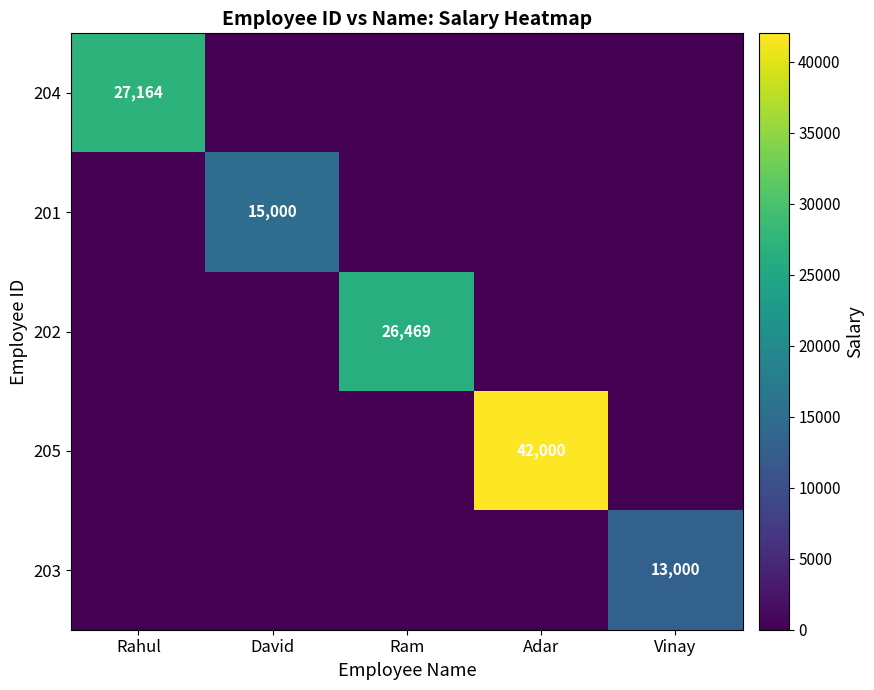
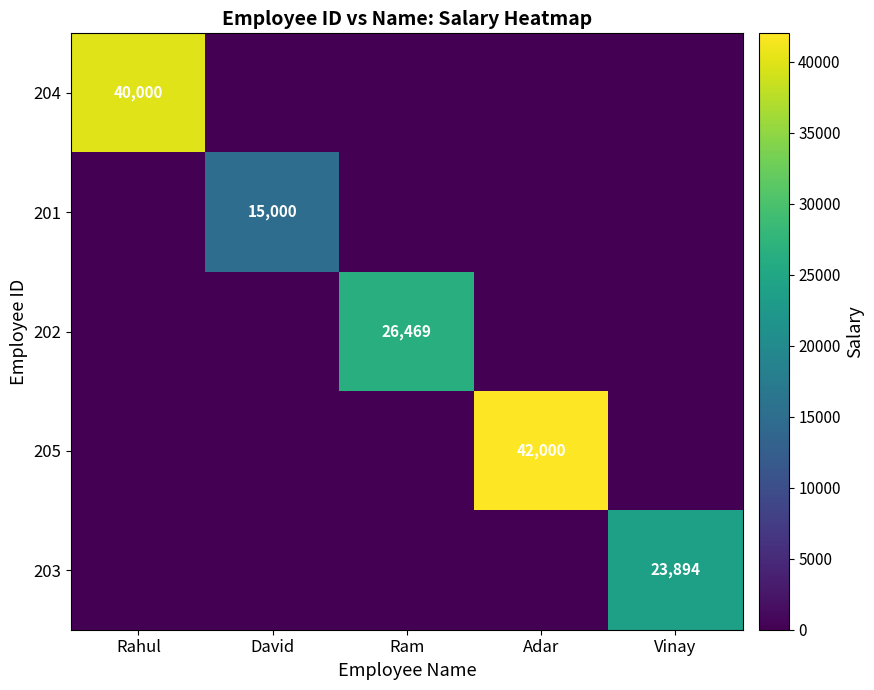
204, Rahul: 27,164 -> 40,000
203, Vinay: 13,000 -> 23,894
